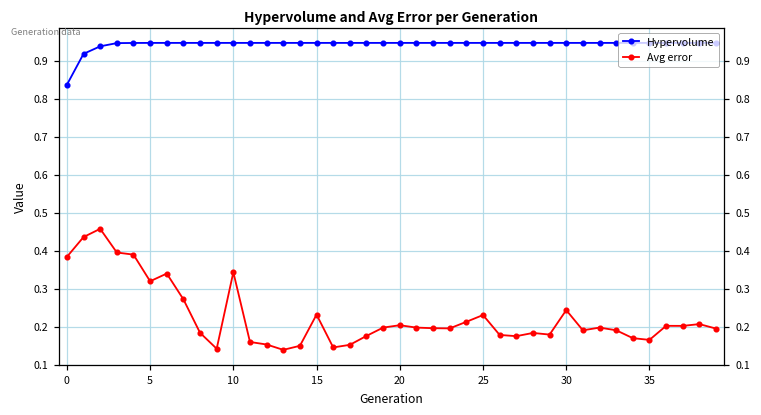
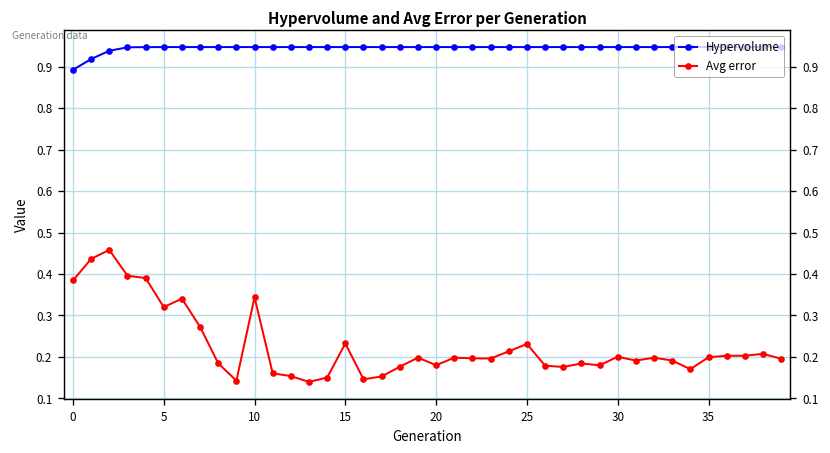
Hypervolume, 0: 0.84 -> 0.89
Avg error, 20: 0.20 -> 0.18
Avg error, 30: 0.24 -> 0.20
Avg error, 35: 0.17 -> 0.20
